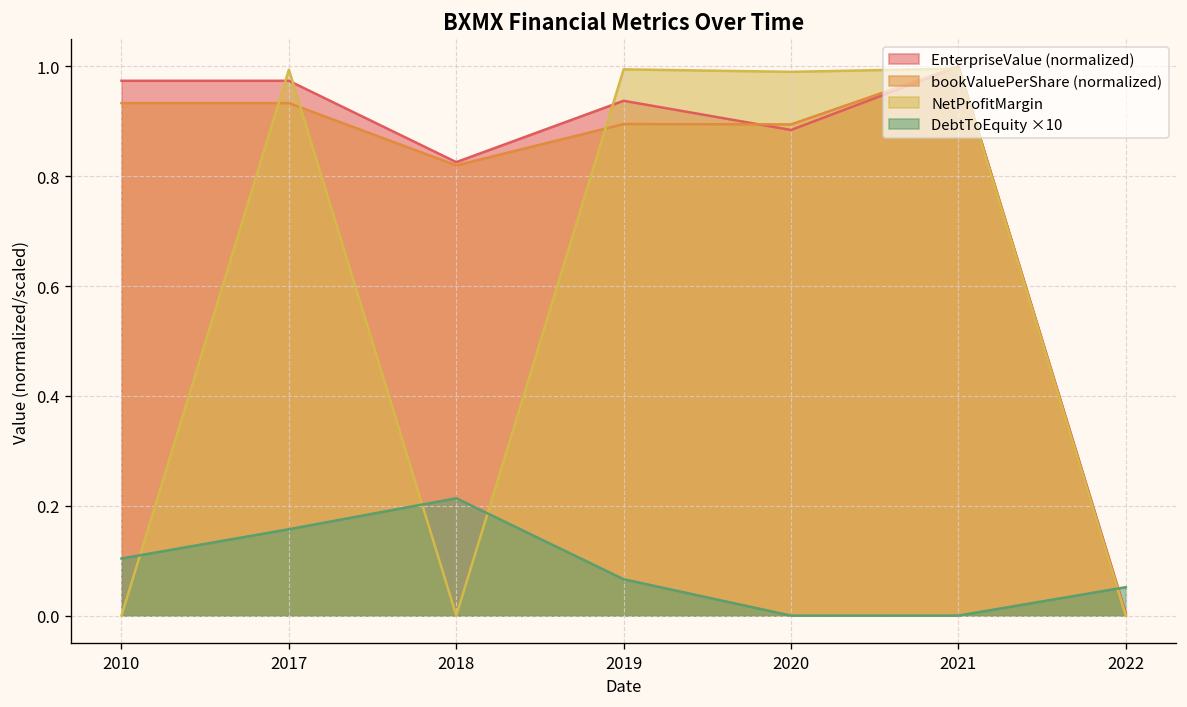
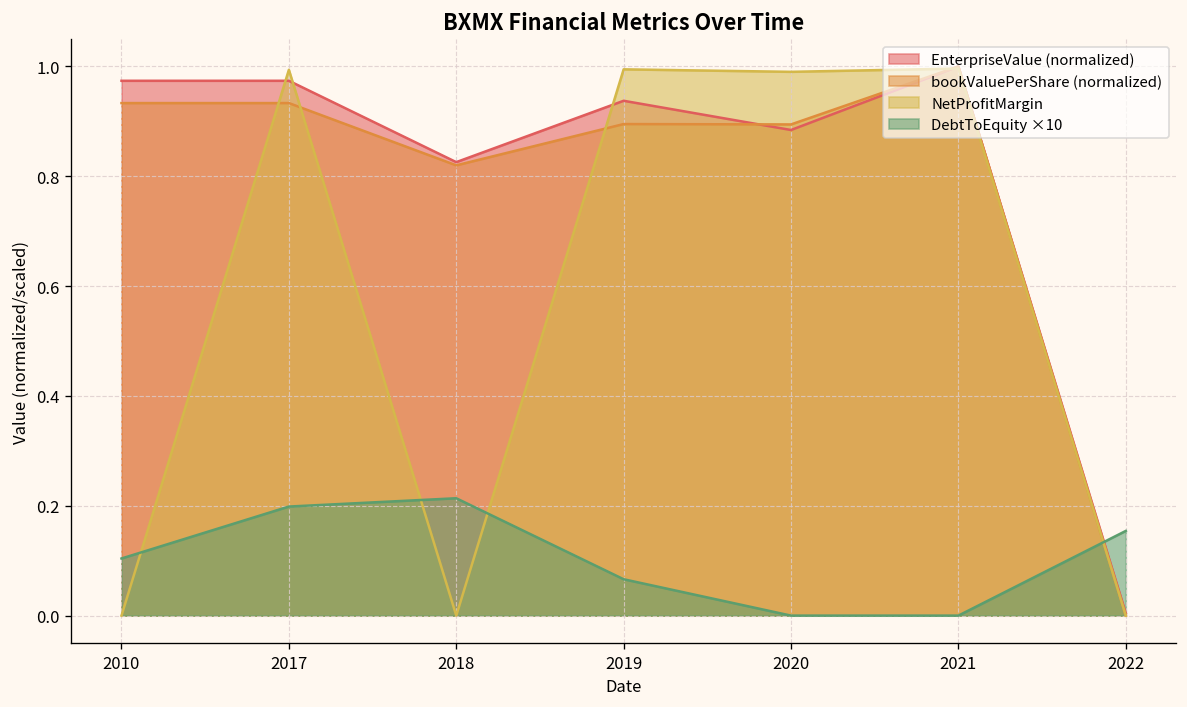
DebtToEquity ×10, 2017: 0.16 -> 0.20
DebtToEquity ×10, 2022: 0.05 -> 0.15
